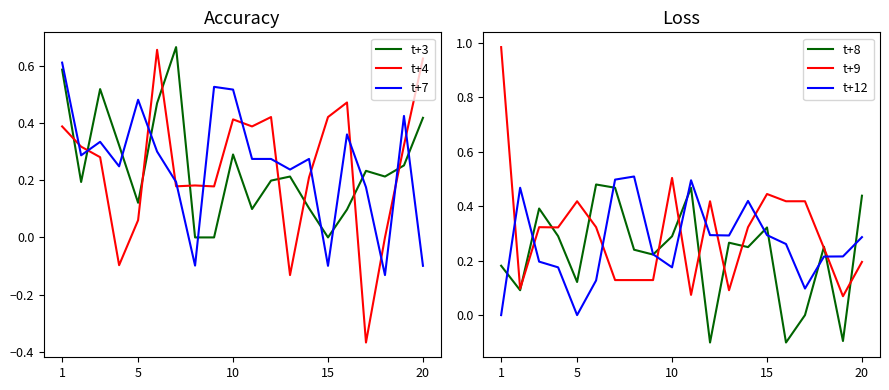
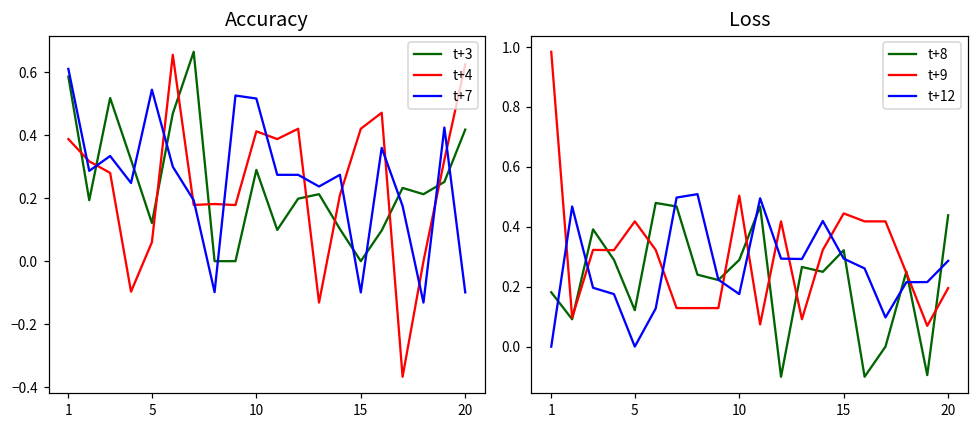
Accuracy, t+7, 5: 0.48 -> 0.54
